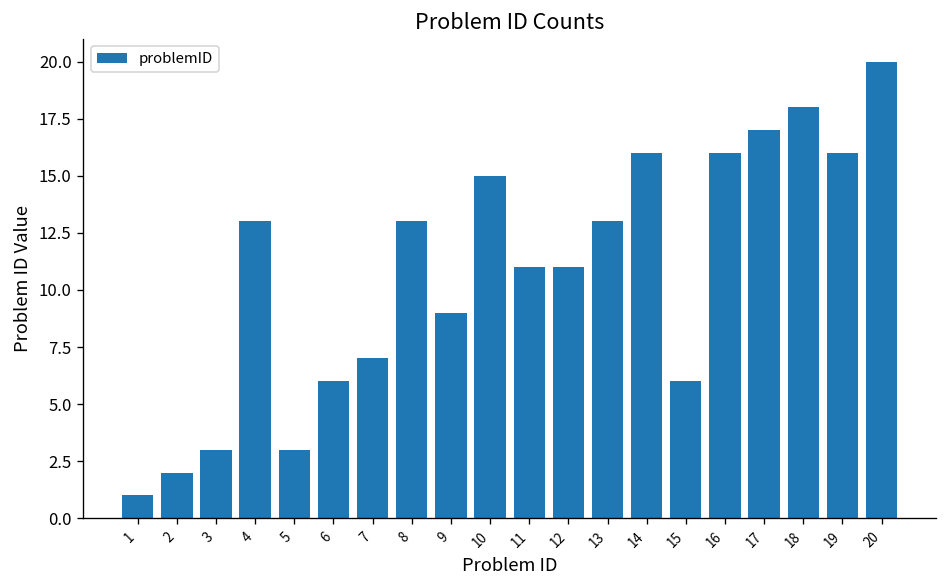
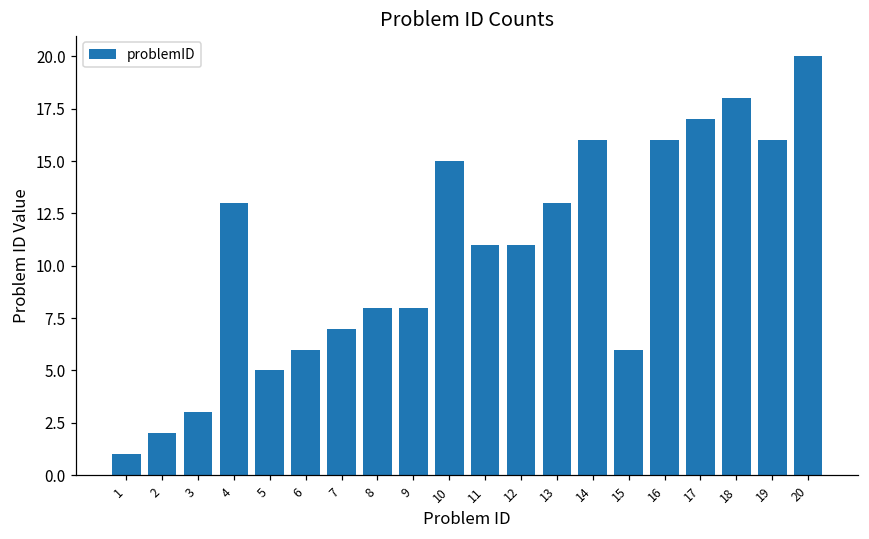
5: 3 -> 5
8: 13 -> 8
9: 9 -> 8
